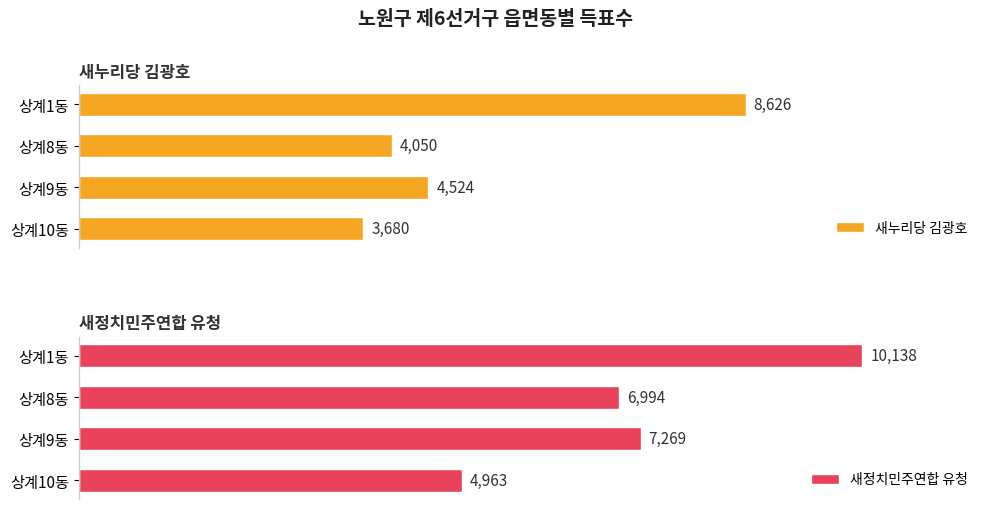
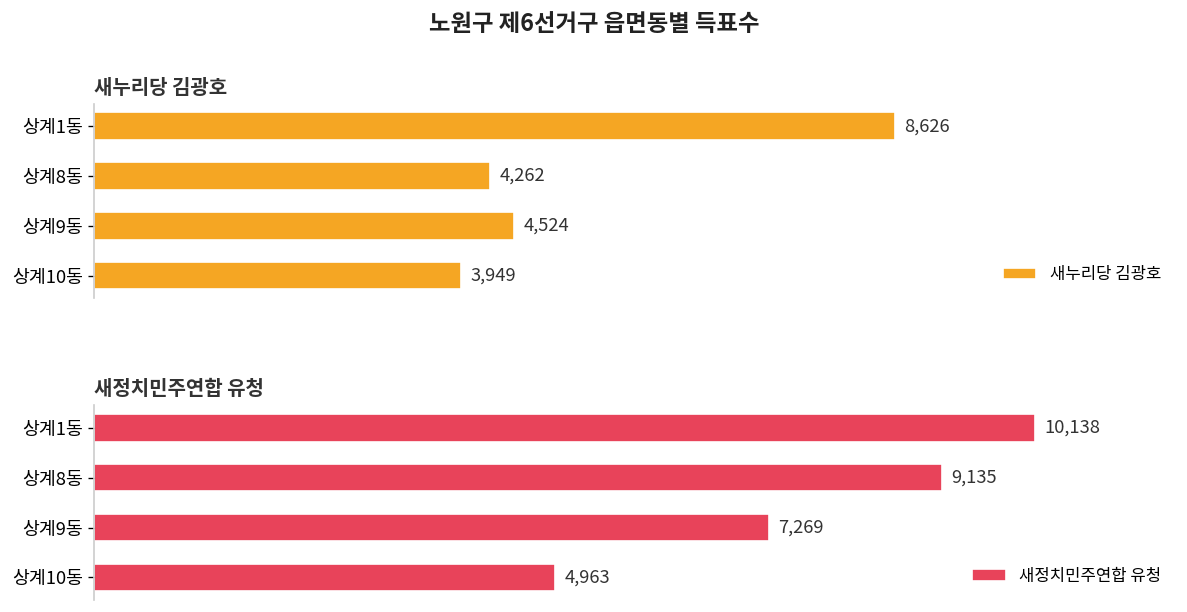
새누리당 김광호, 상계8동: 4,050 -> 4,262
새누리당 김광호, 상계10동: 3,680 -> 3,949
새정치민주연합 유청, 상계8동: 6,994 -> 9,135
